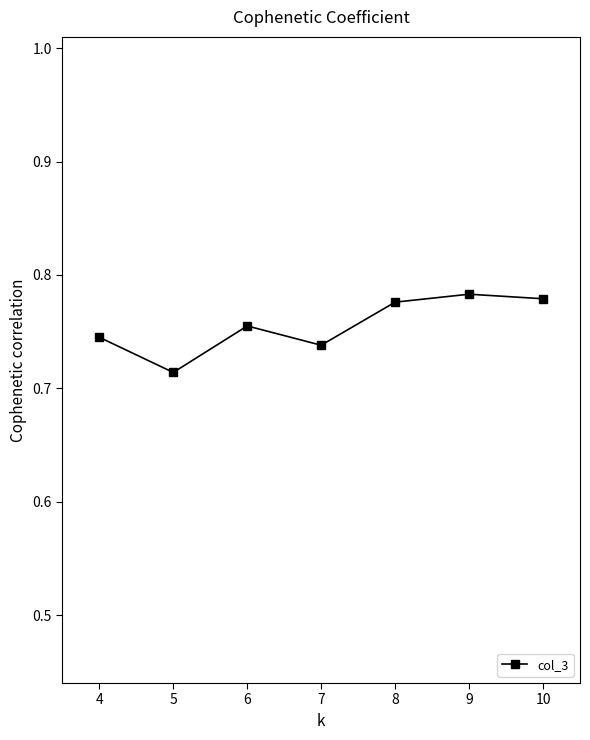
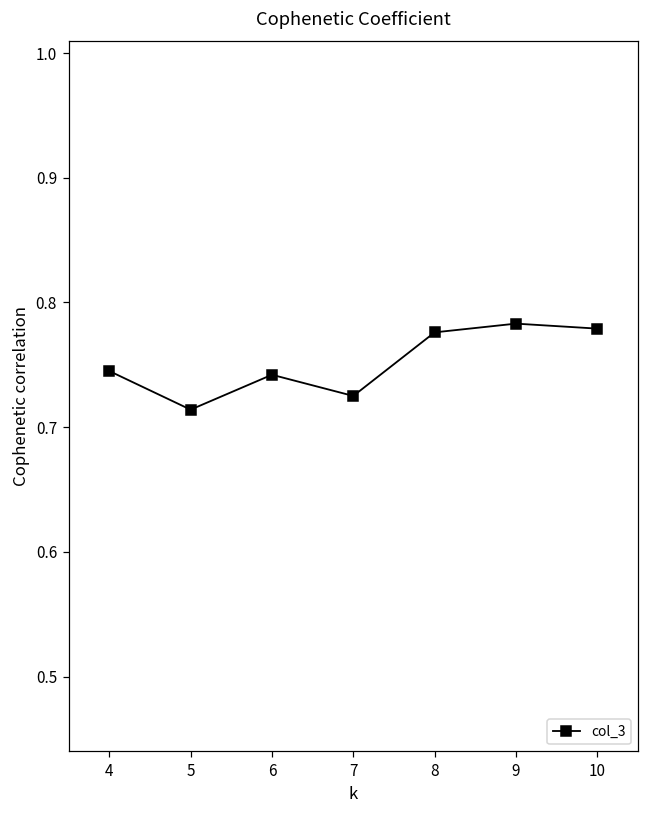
6: 0.755 -> 0.742
7: 0.738 -> 0.725
